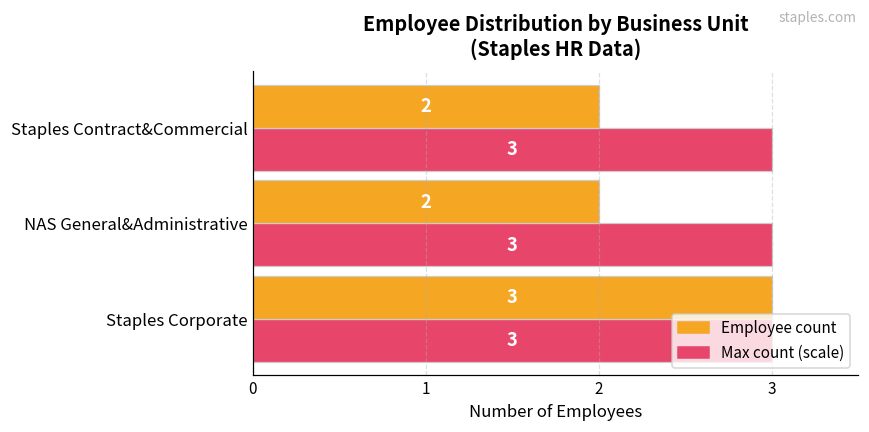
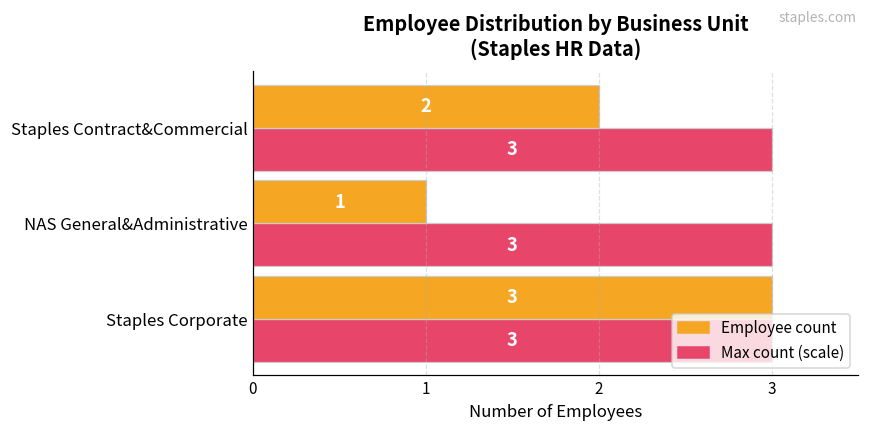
Employee count, NAS General&Administrative: 2 -> 1
